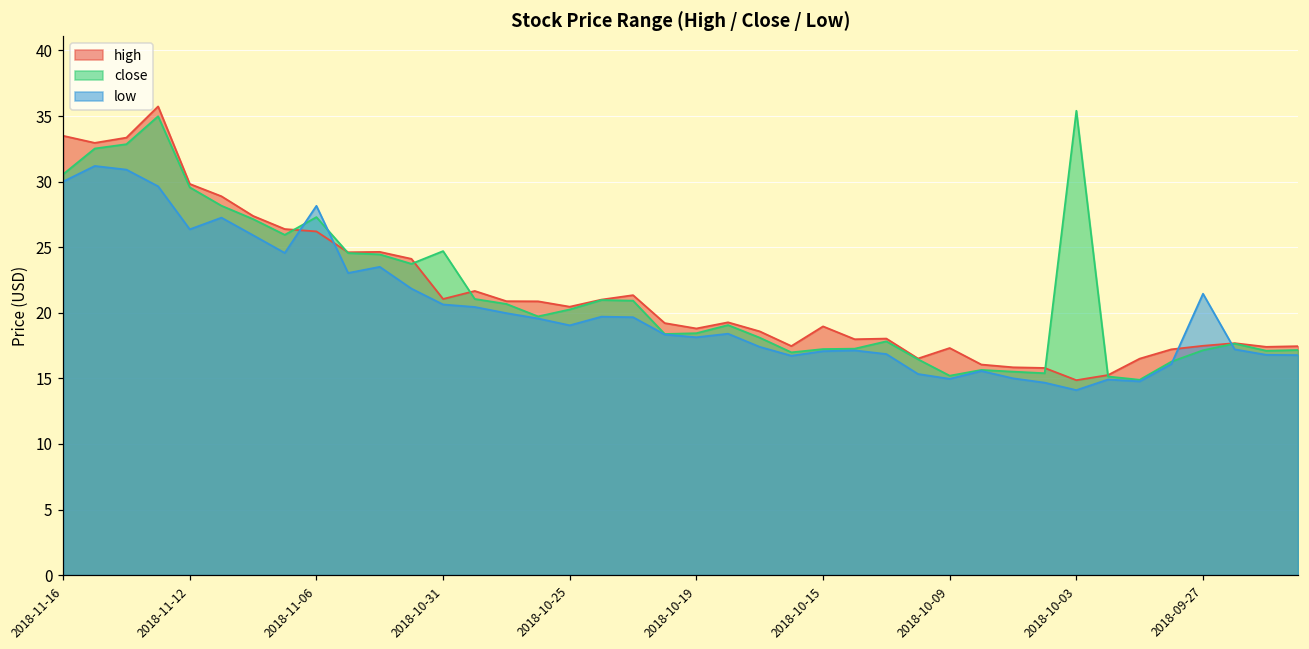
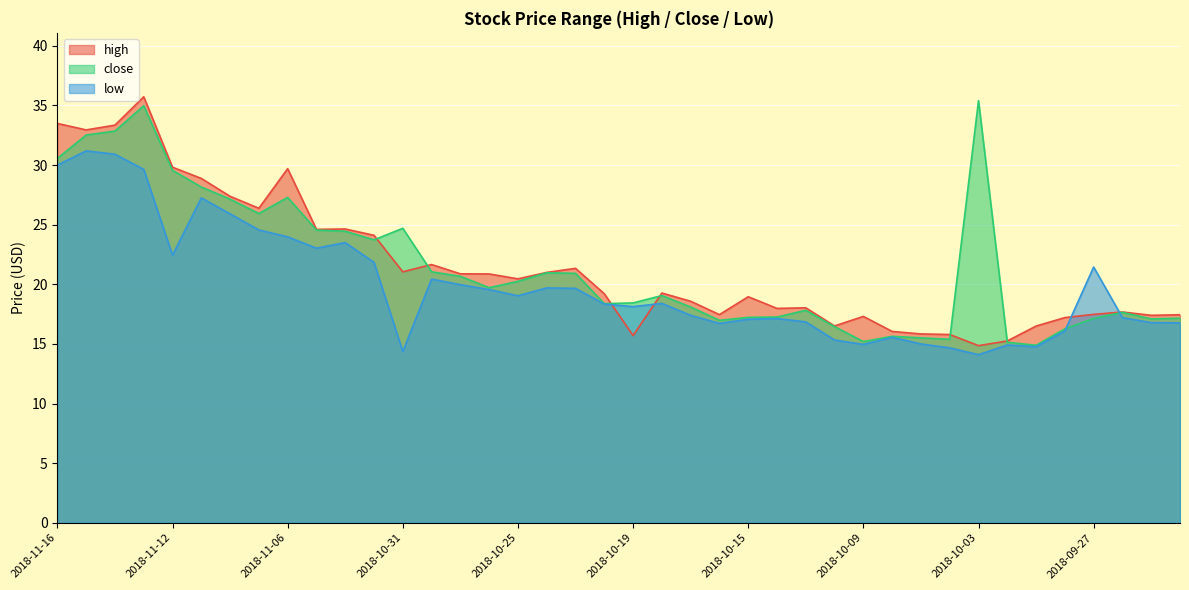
low, 2018-11-12: 26.4 -> 22.5
high, 2018-11-06: 26.2 -> 29.7
low, 2018-11-06: 28.2 -> 24.0
low, 2018-10-31: 20.6 -> 14.4
high, 2018-10-19: 18.8 -> 15.7
